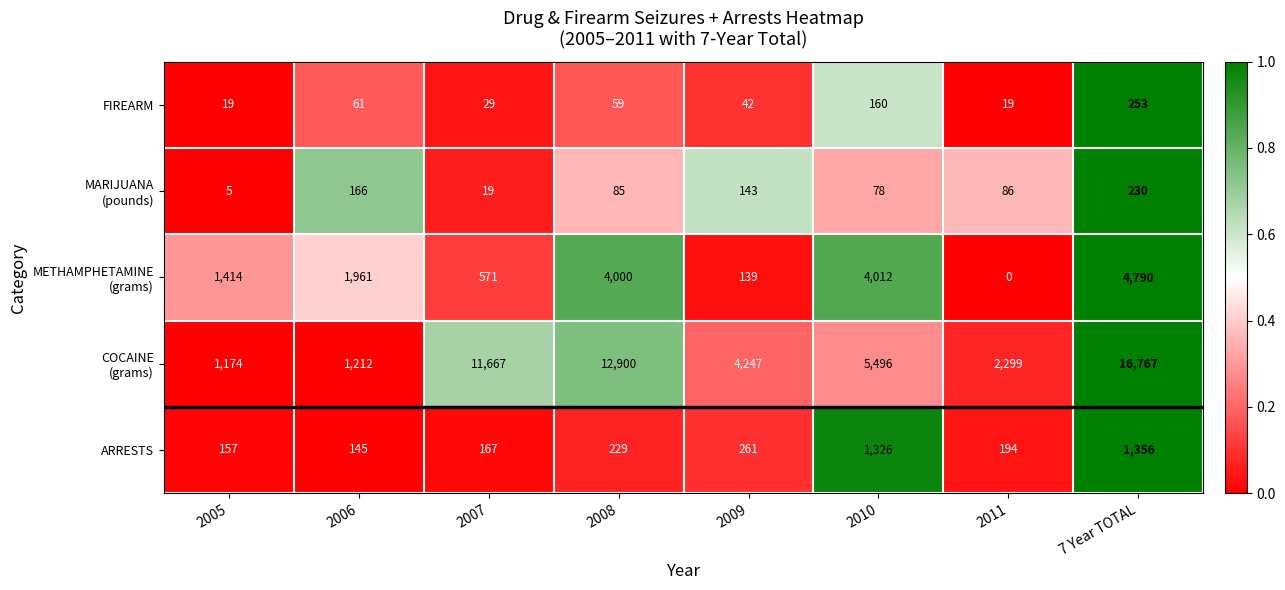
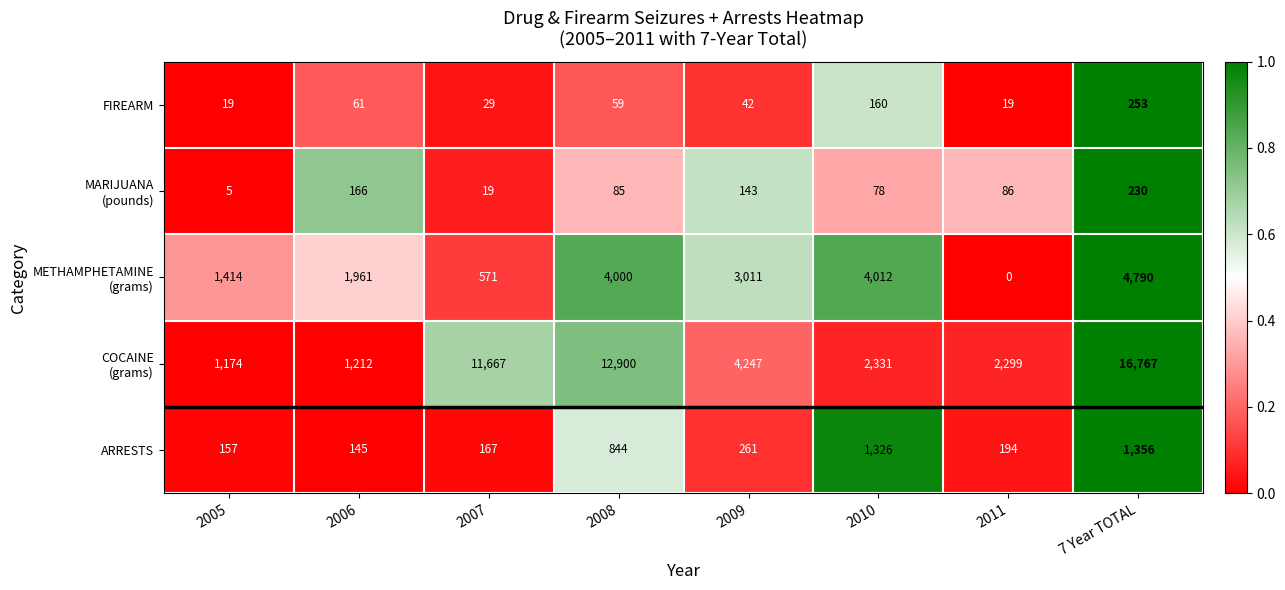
METHAMPHETAMINE (grams), 2009: 139 -> 3,011
COCAINE (grams), 2010: 5,496 -> 2,331
ARRESTS, 2008: 229 -> 844
